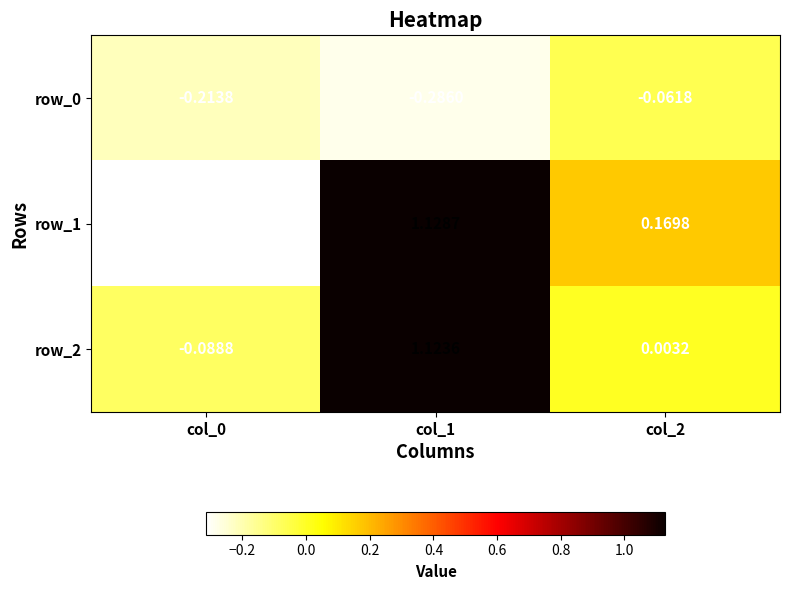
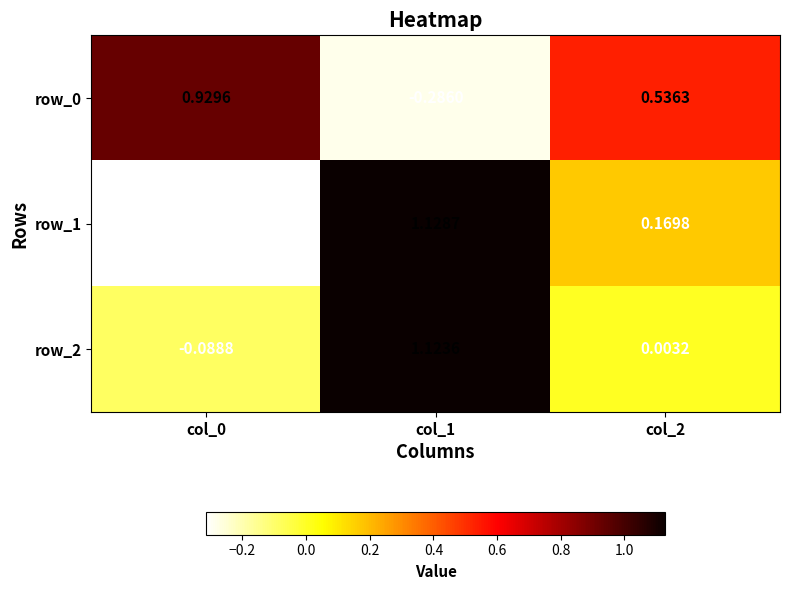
row_0, col_0: -0.2138 -> 0.9296
row_0, col_2: -0.0618 -> 0.5363
